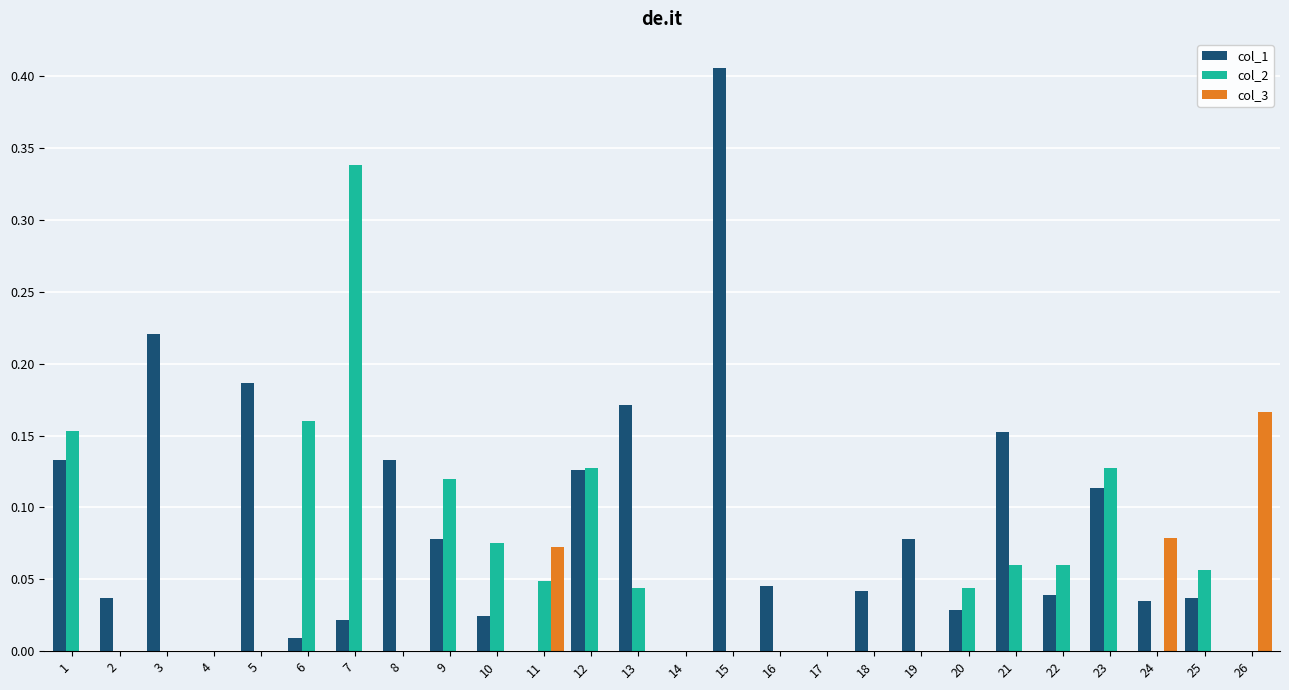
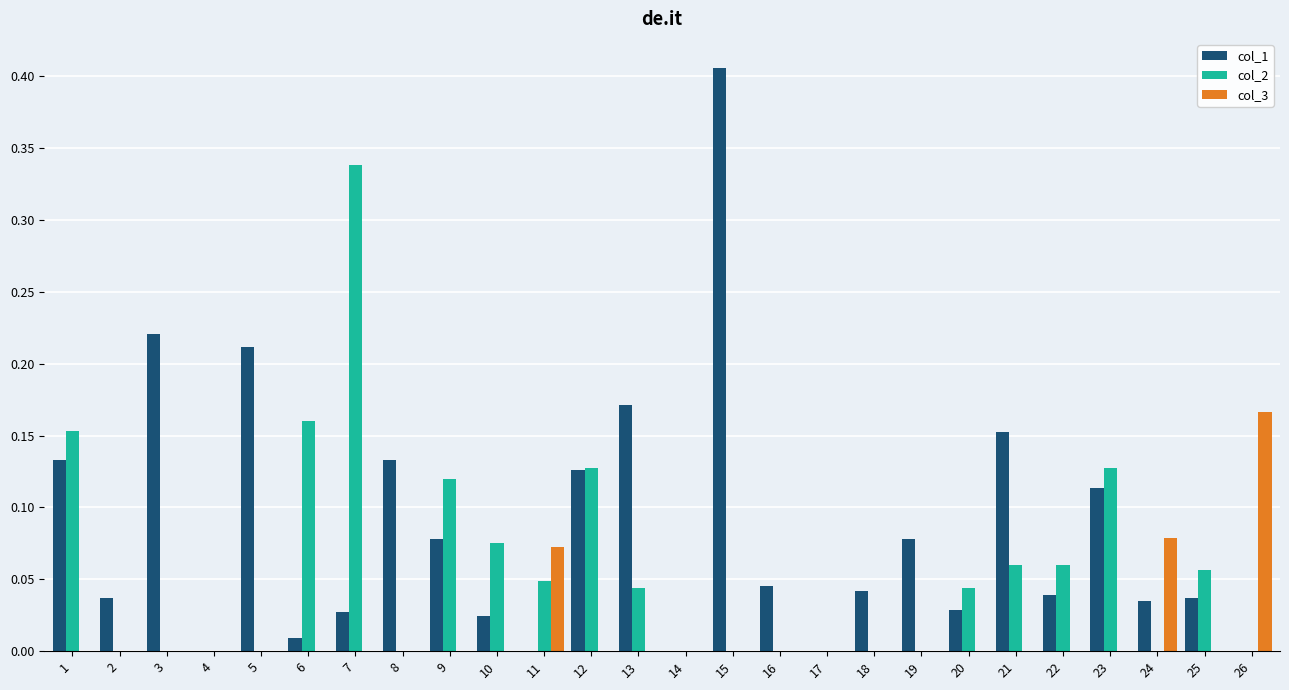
col_1, 5: 0.186 -> 0.212
col_1, 7: 0.021 -> 0.028
